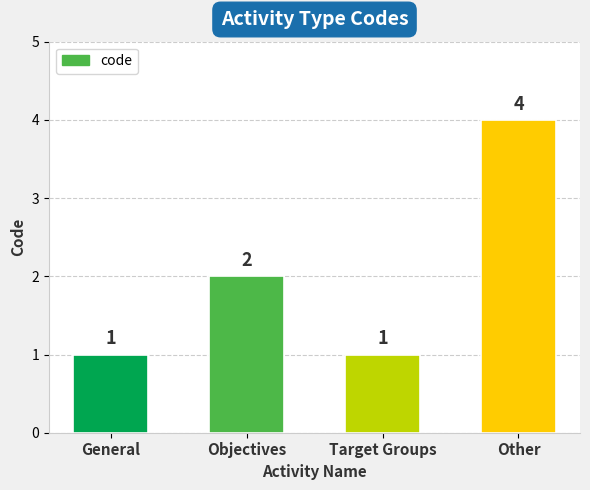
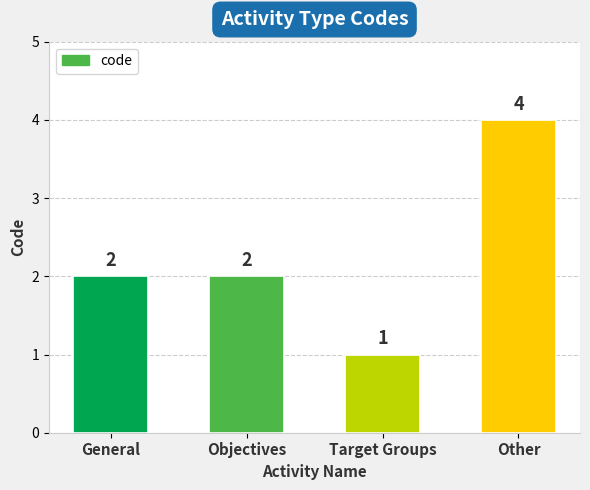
General: 1 -> 2
